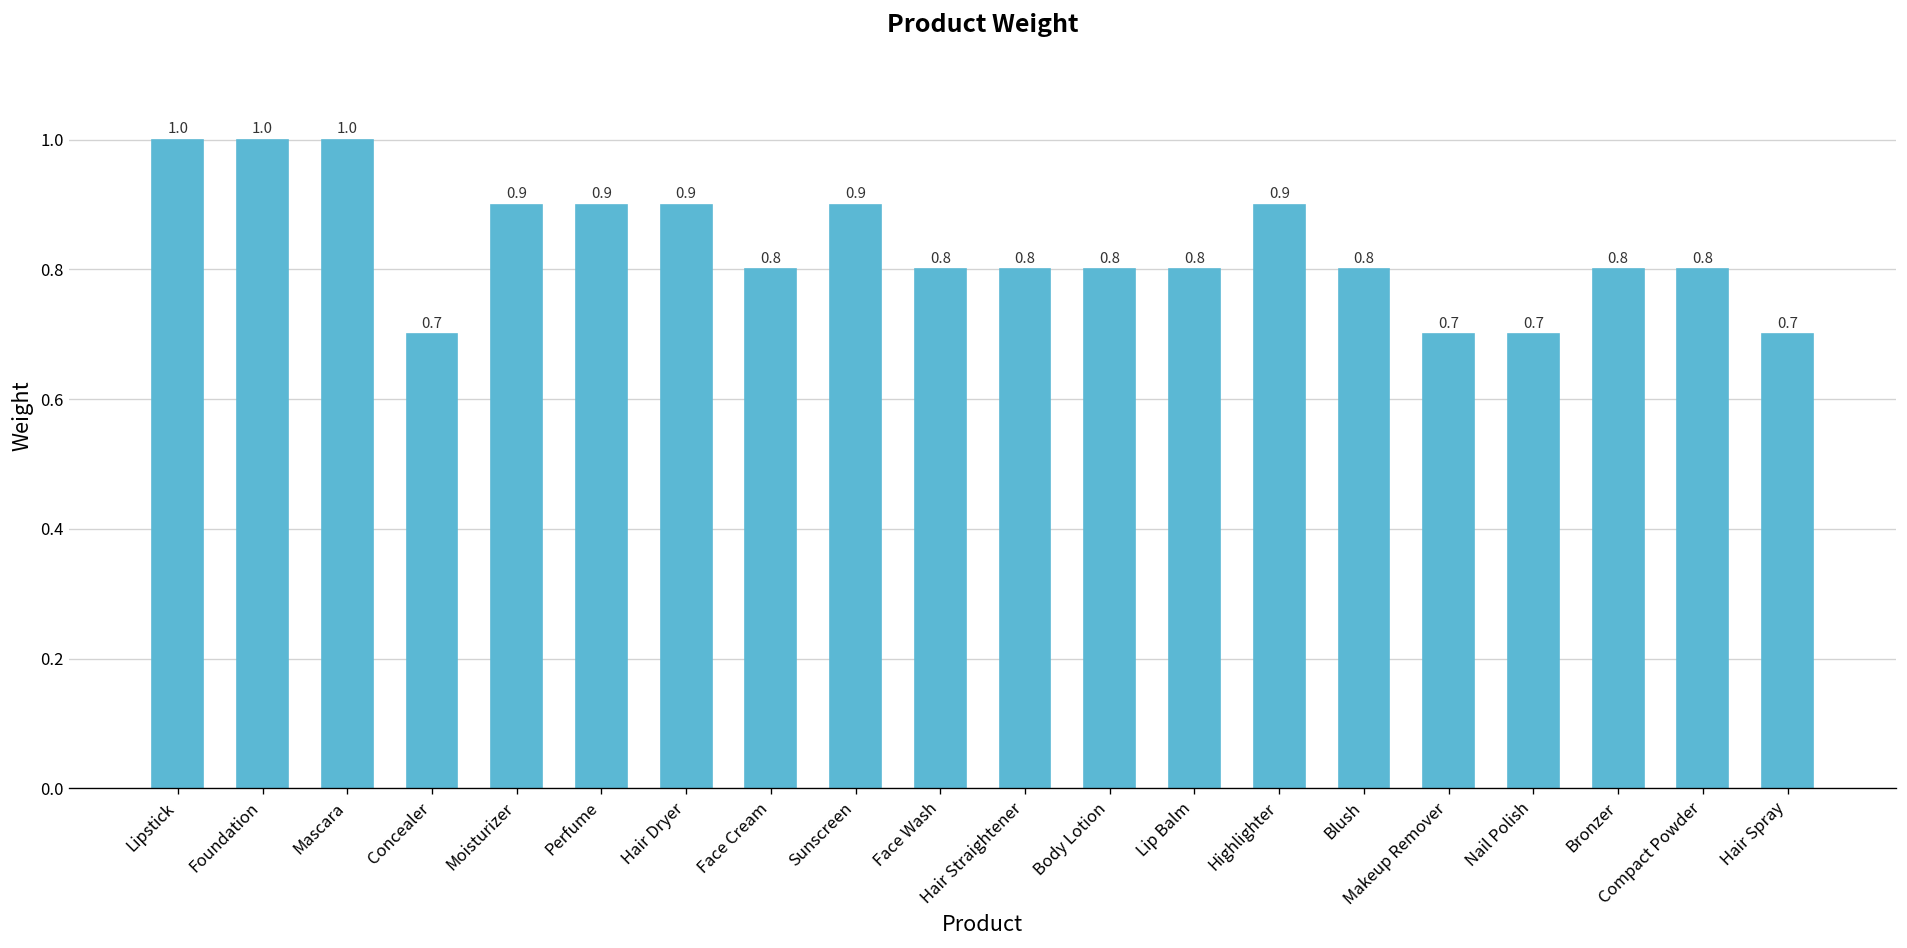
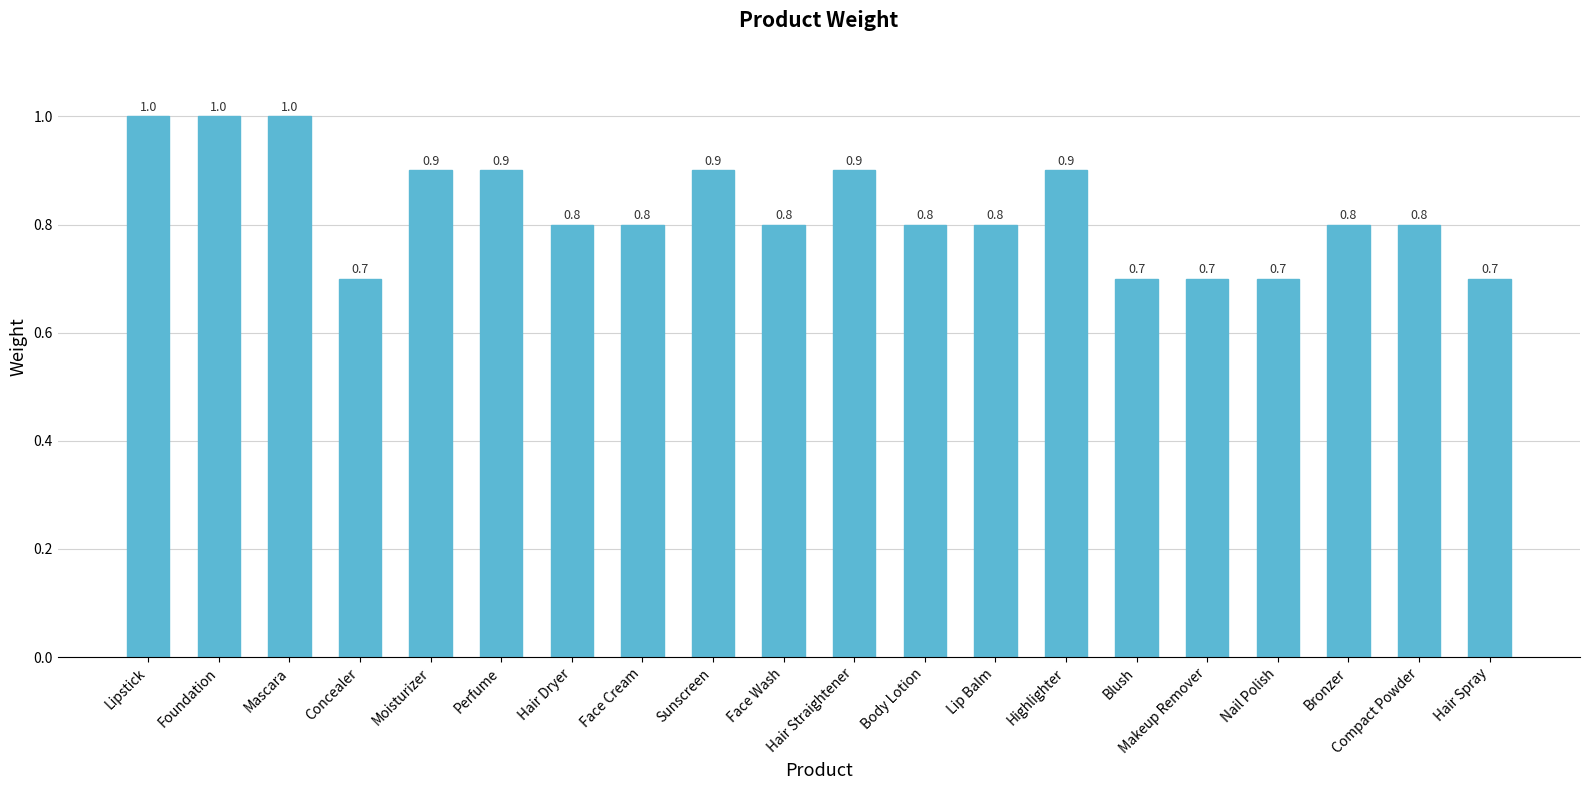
Hair Dryer: 0.9 -> 0.8
Hair Straightener: 0.8 -> 0.9
Blush: 0.8 -> 0.7
